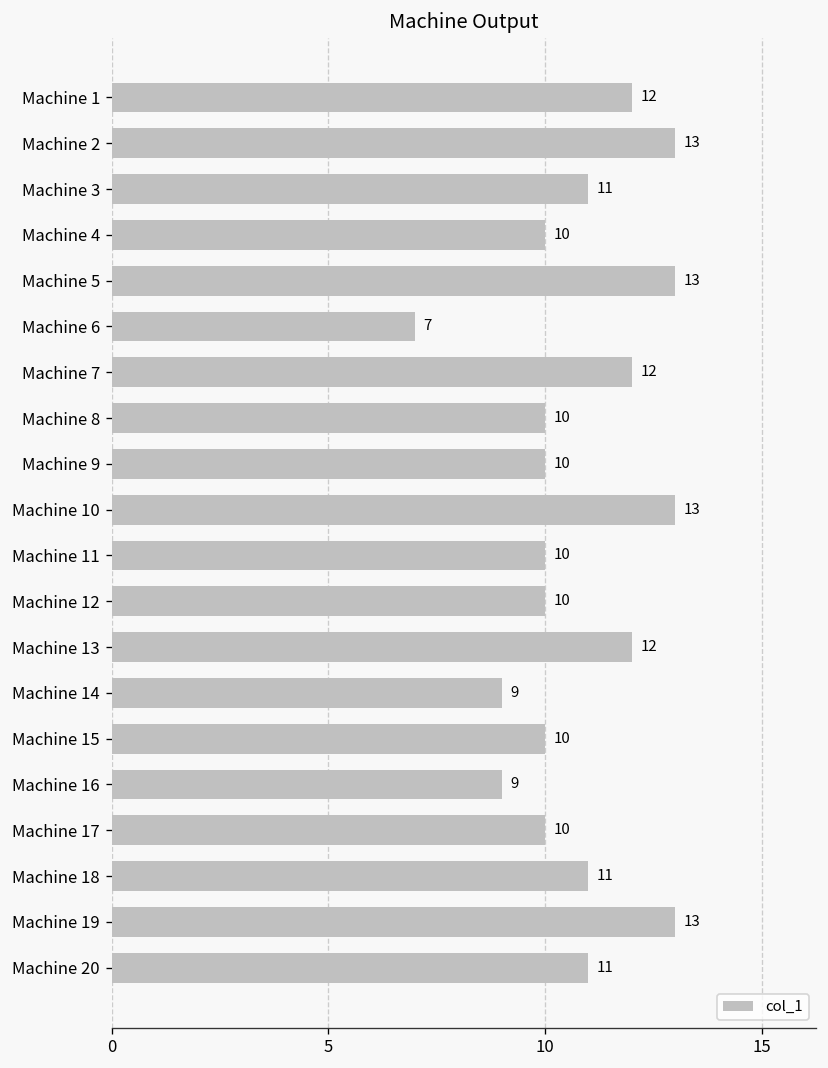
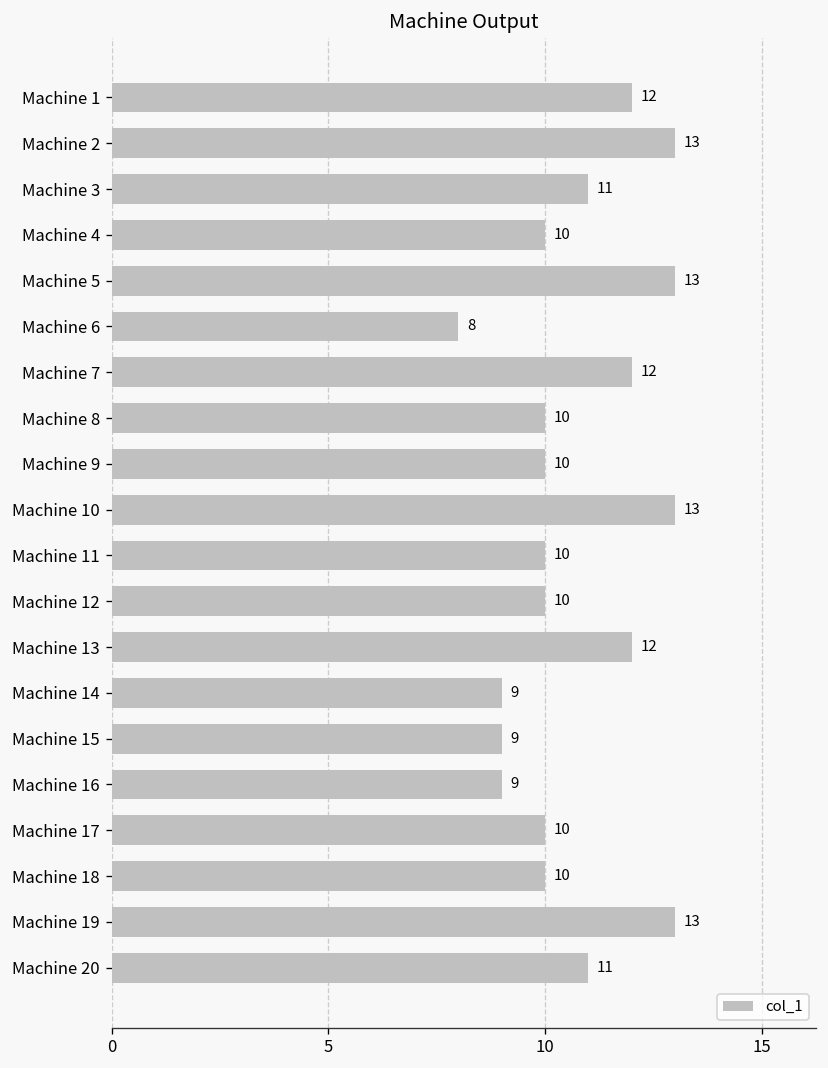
Machine 6: 7 -> 8
Machine 15: 10 -> 9
Machine 18: 11 -> 10
